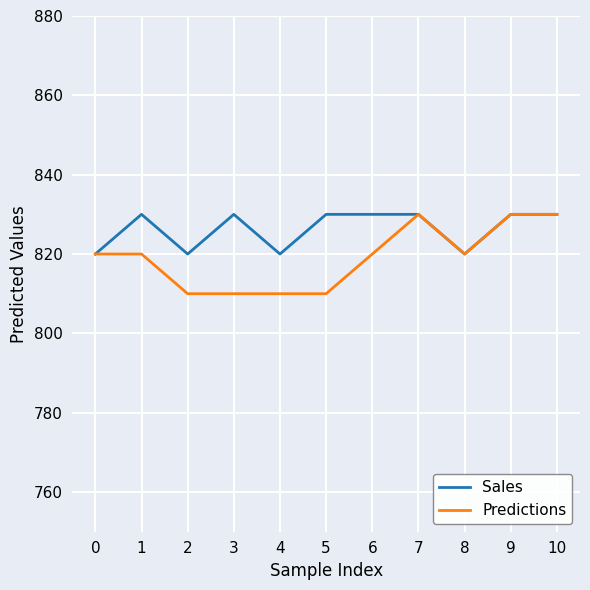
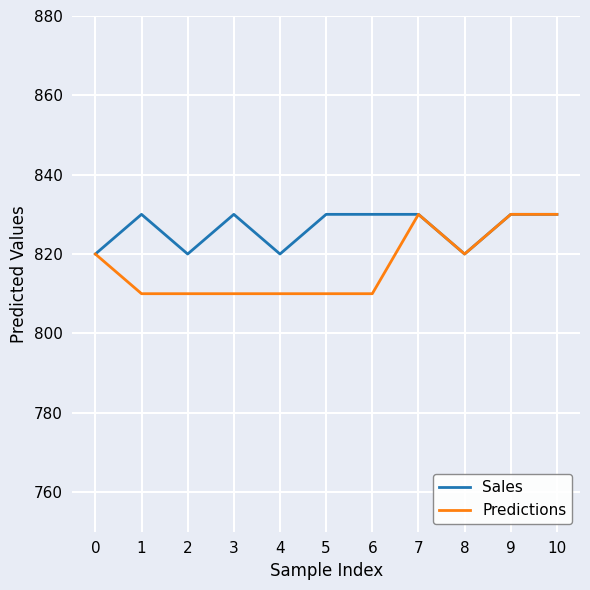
Predictions, 1: 820 -> 810
Predictions, 6: 820 -> 810
